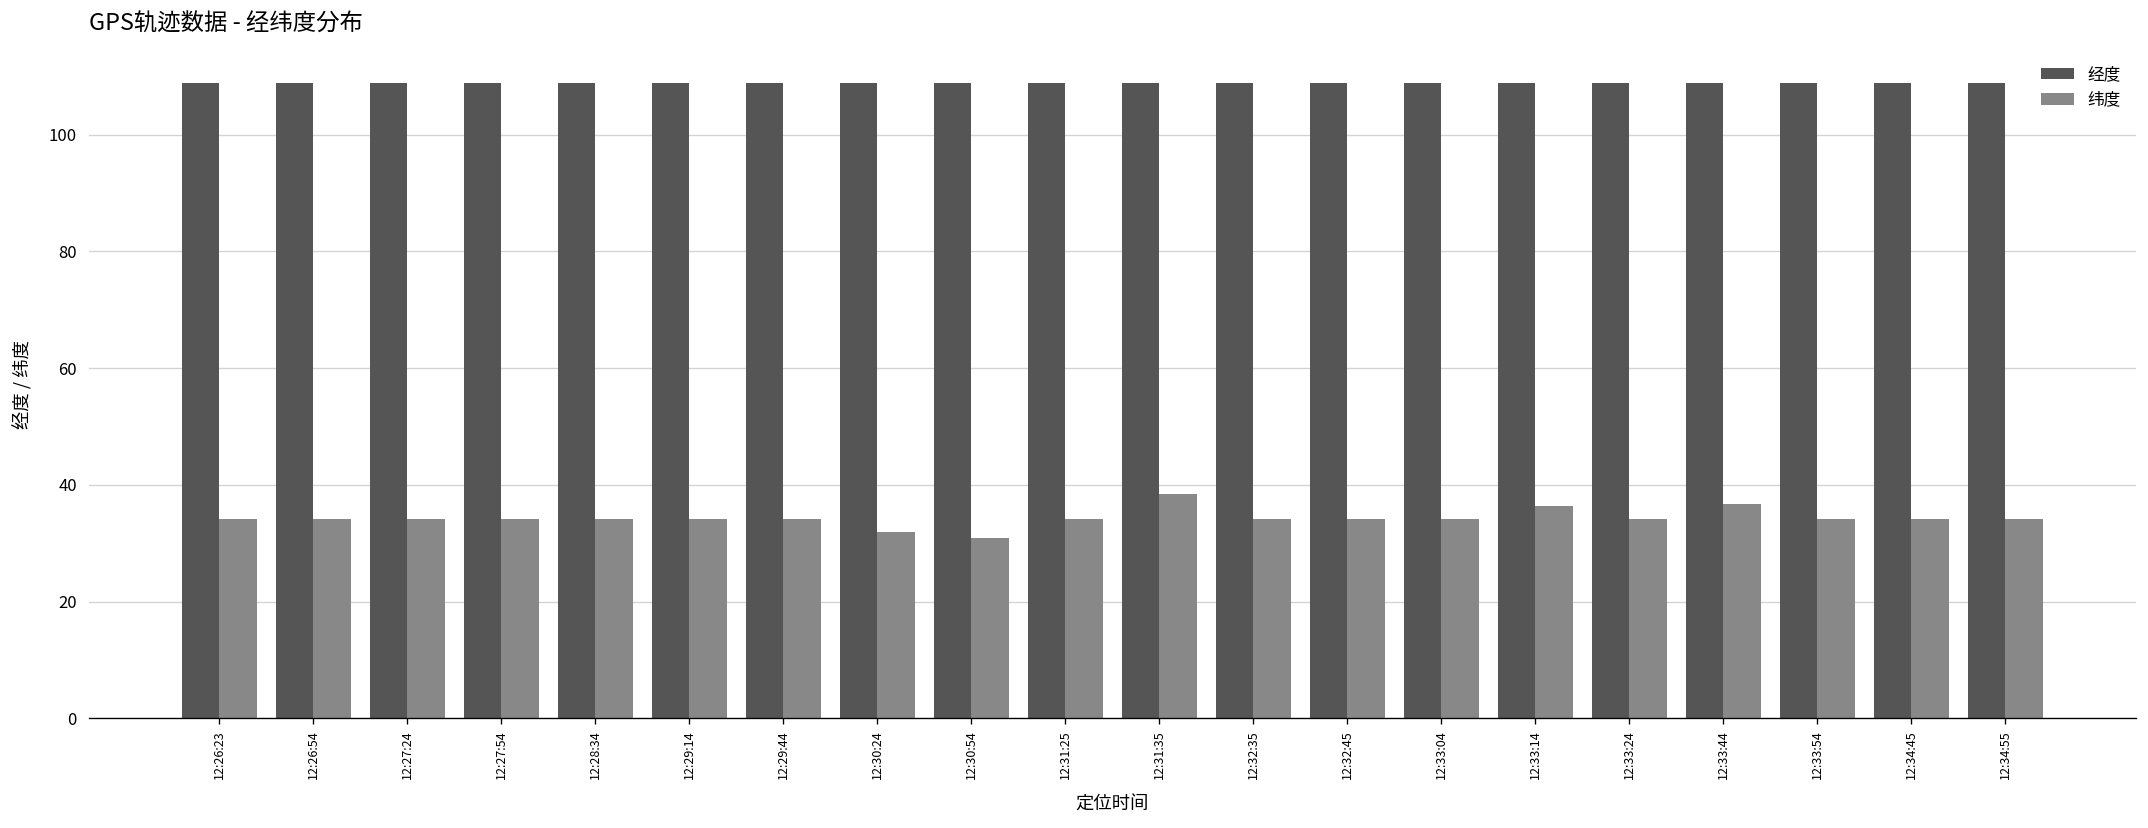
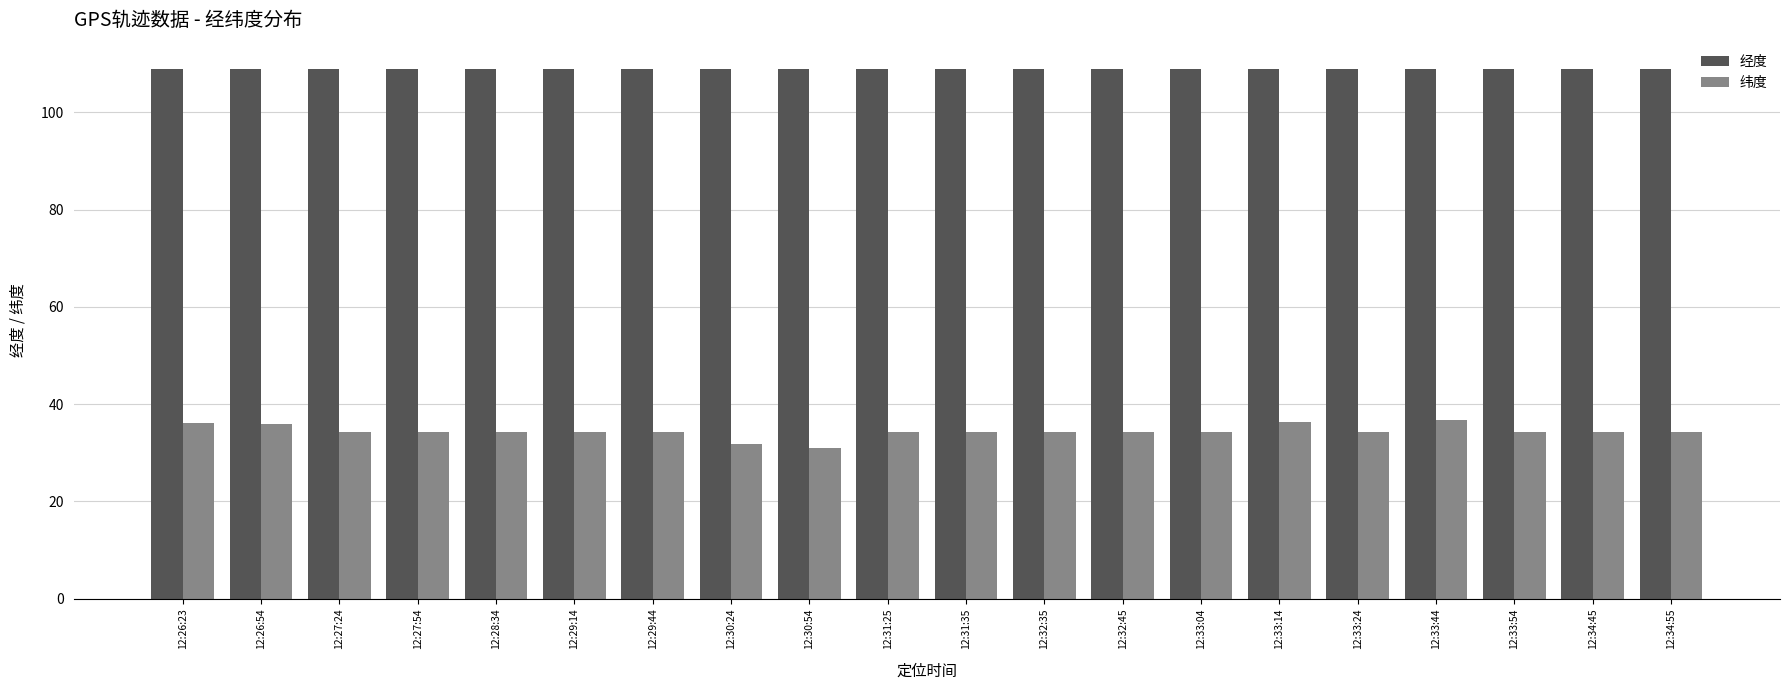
纬度, 12:26:23: 34 -> 36
纬度, 12:26:54: 34 -> 36
纬度, 12:31:35: 38 -> 34
